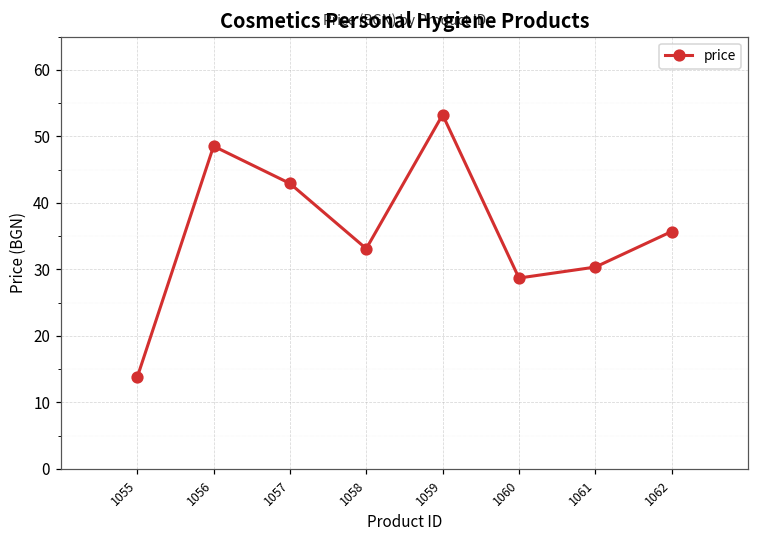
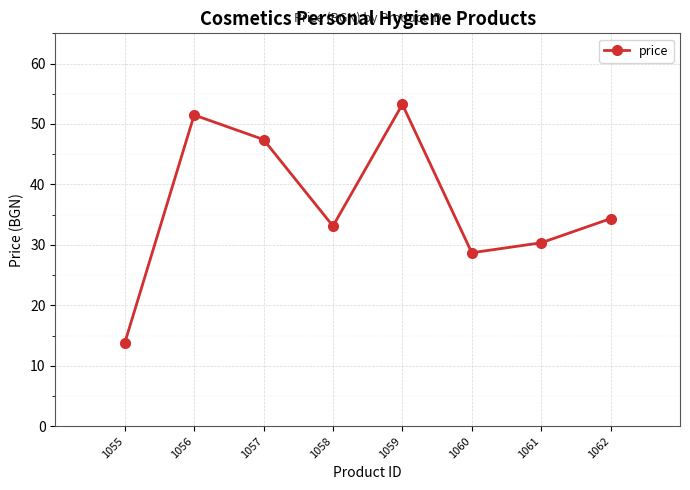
1056: 49 -> 51
1057: 43 -> 47
1062: 36 -> 34
